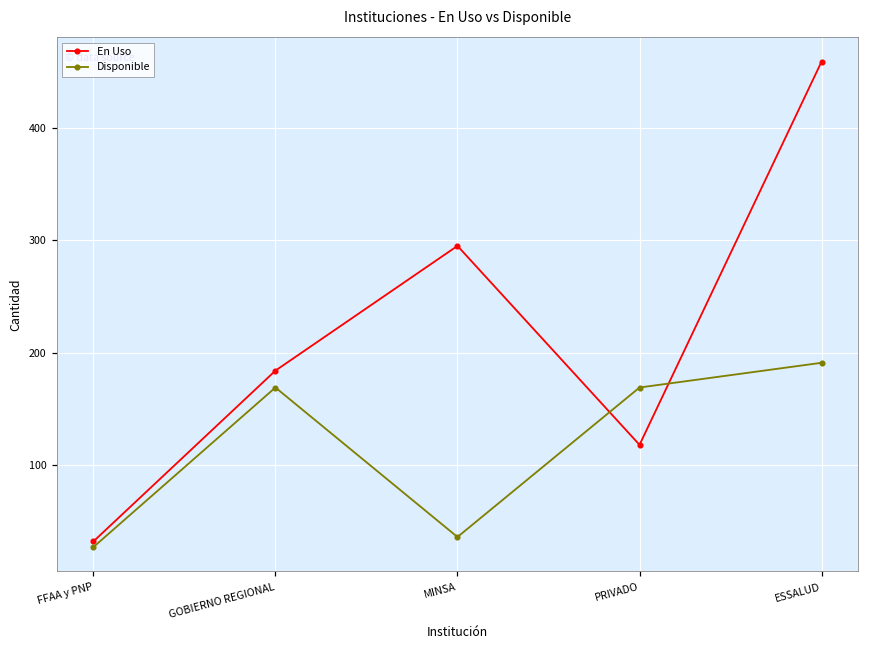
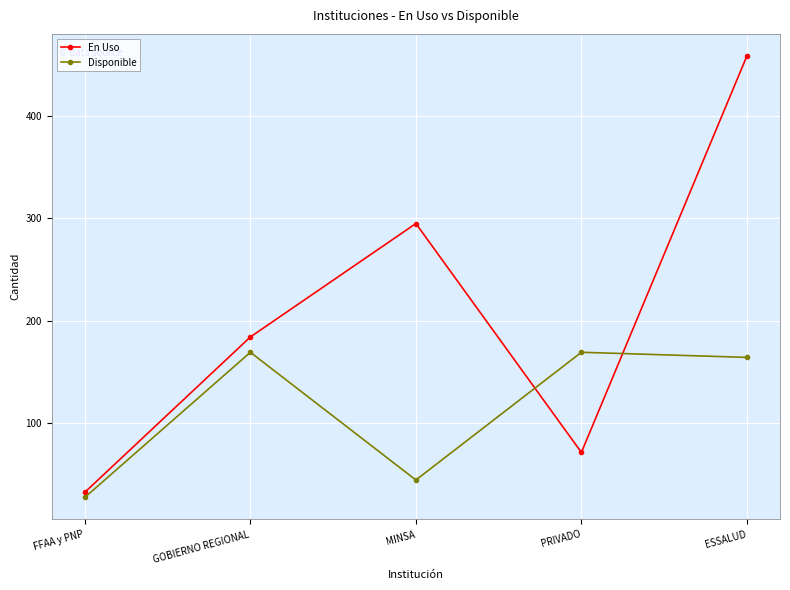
Disponible, MINSA: 36 -> 44
En Uso, PRIVADO: 118 -> 71
Disponible, ESSALUD: 191 -> 164
